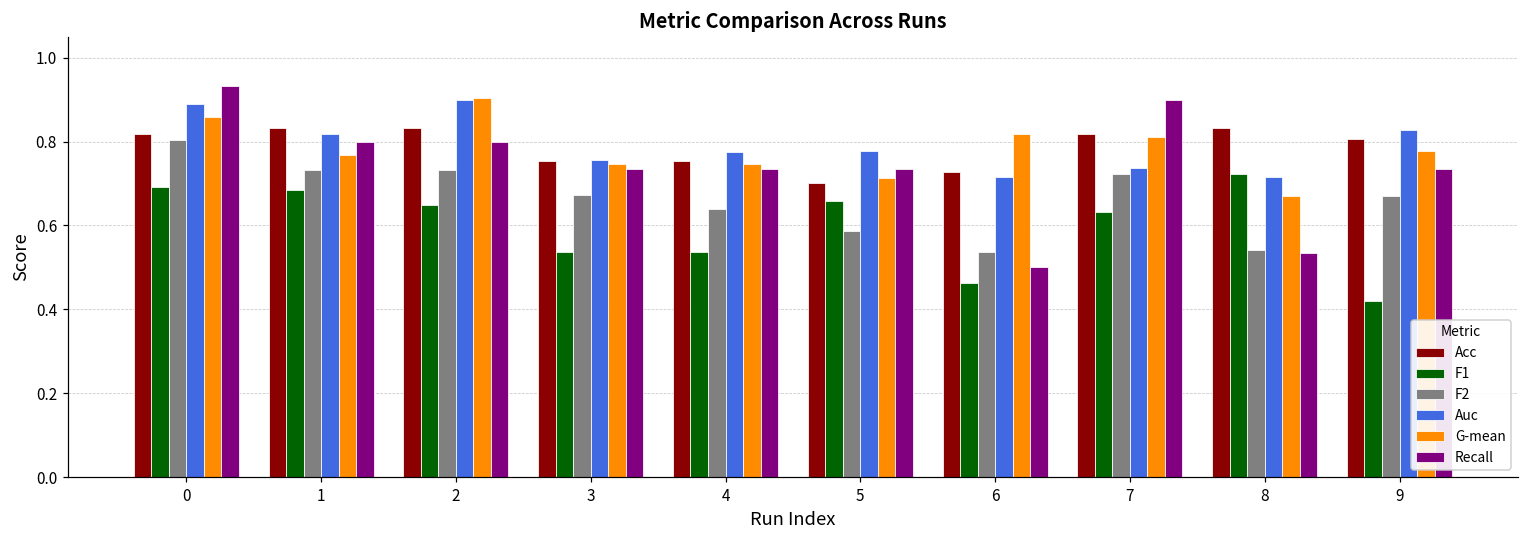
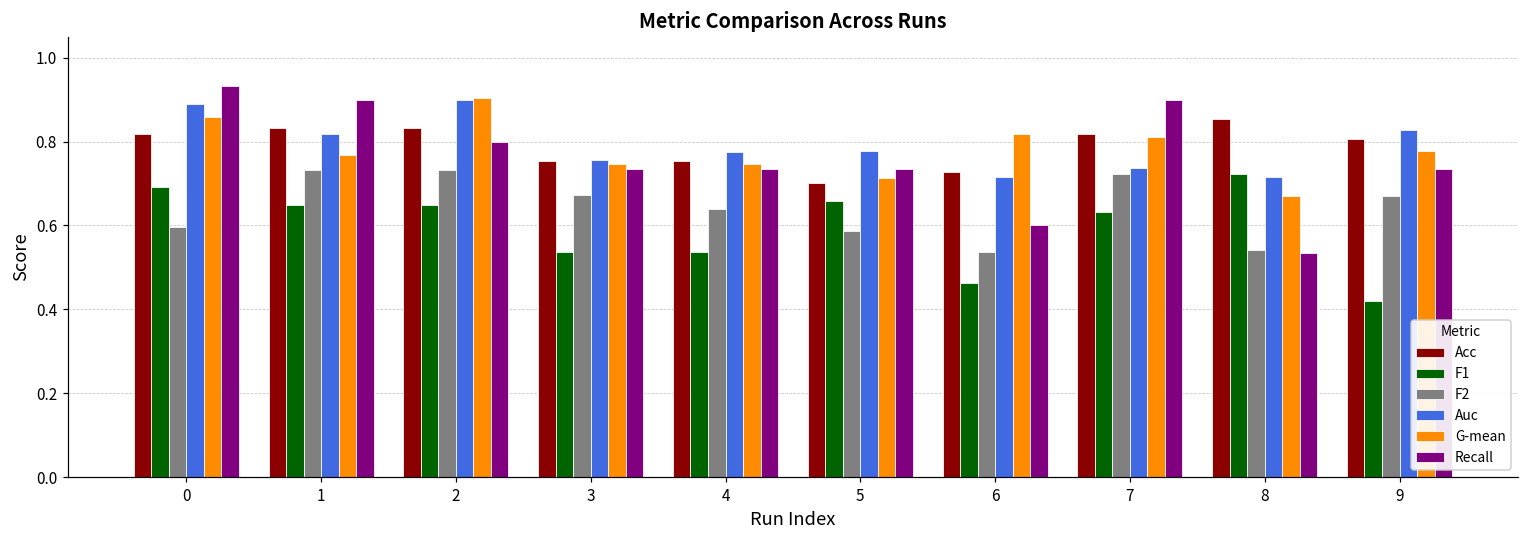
F2, 0: 0.80 -> 0.60
F1, 1: 0.68 -> 0.65
Recall, 1: 0.8 -> 0.9
Recall, 6: 0.5 -> 0.6
Acc, 8: 0.83 -> 0.85
